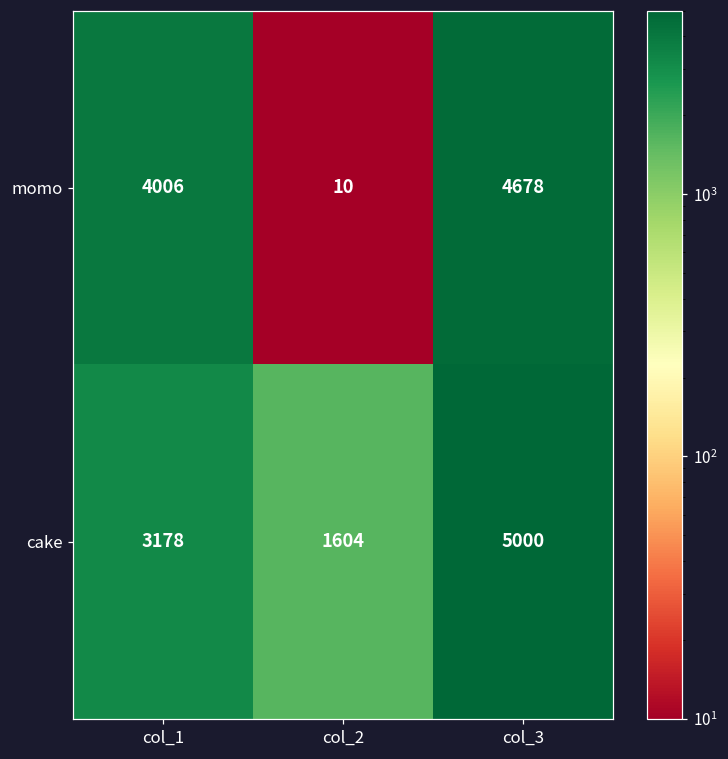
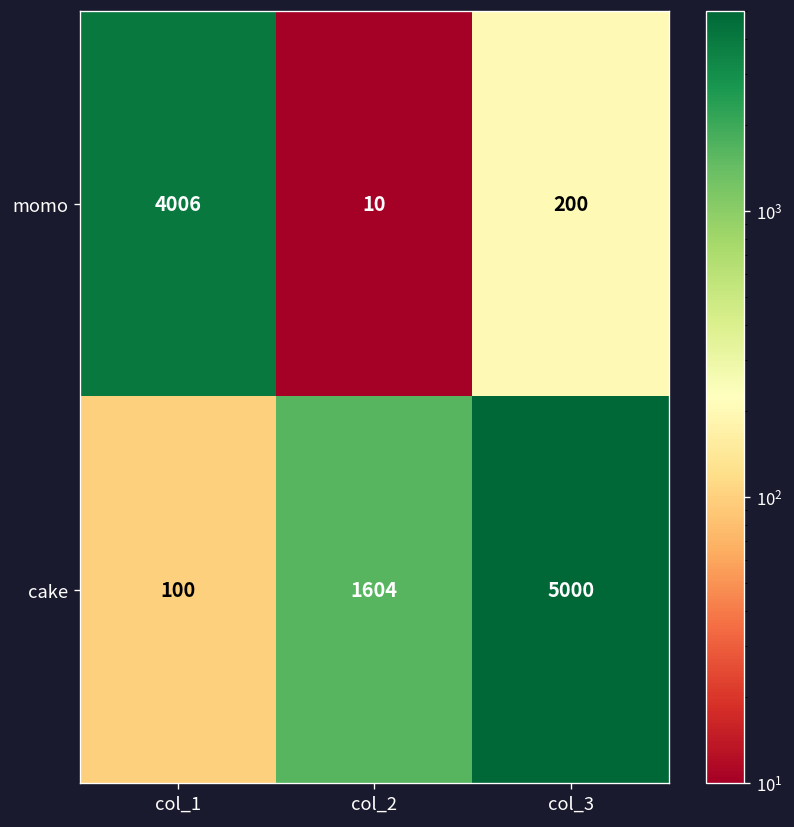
momo, col_3: 4678 -> 200
cake, col_1: 3178 -> 100
